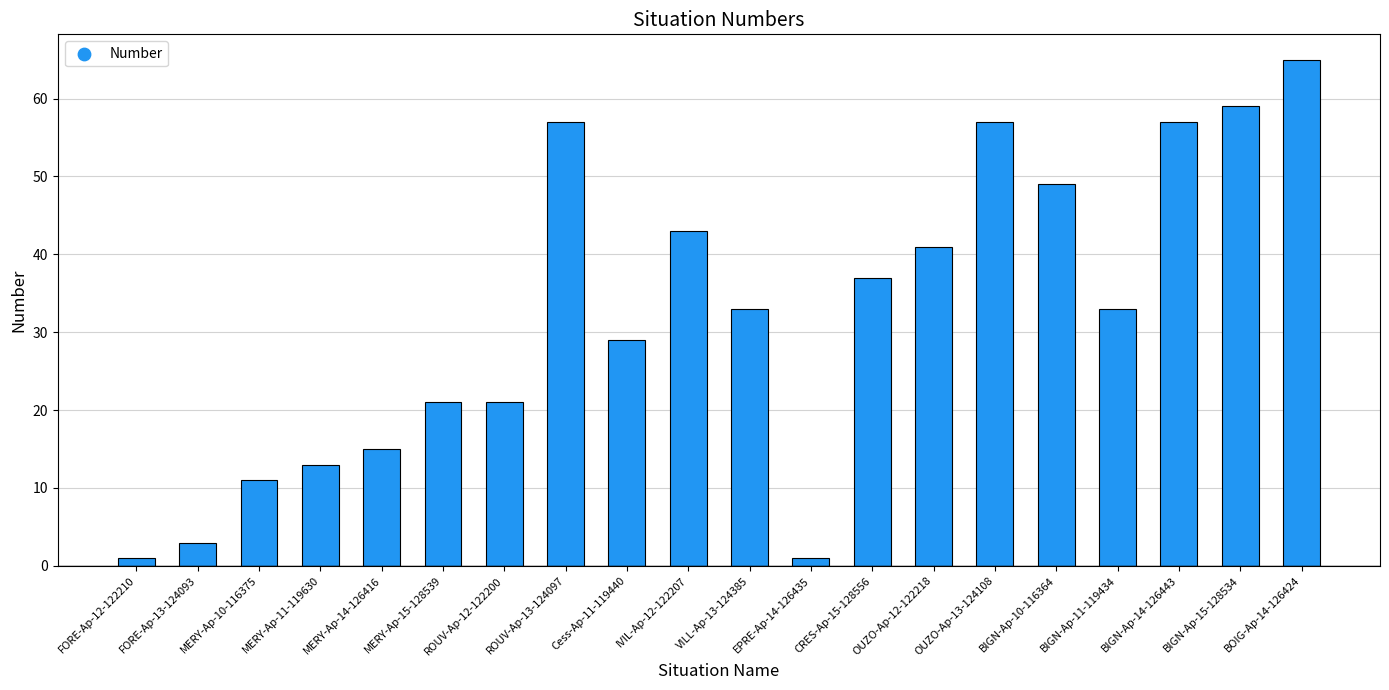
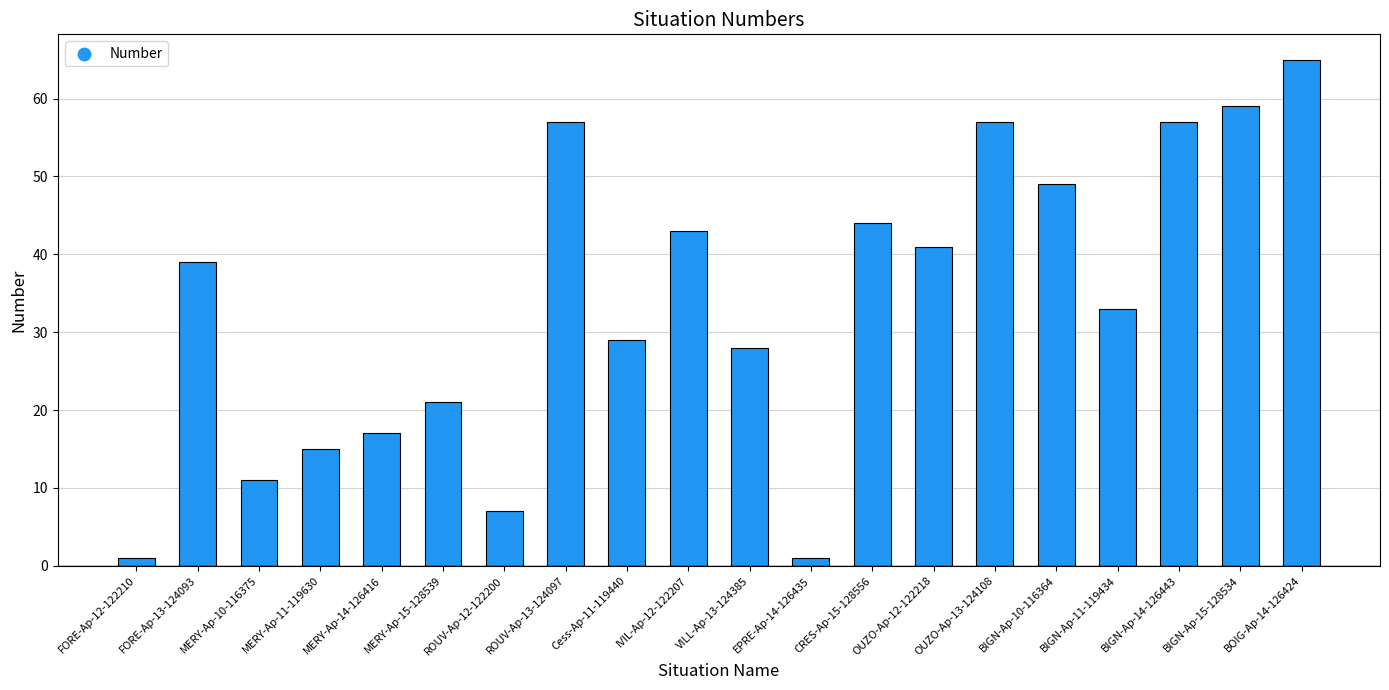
FORE-Ap-13-124093: 3 -> 39
MERY-Ap-11-119630: 13 -> 15
MERY-Ap-14-126416: 15 -> 17
ROUV-Ap-12-122200: 21 -> 7
VILL-Ap-13-124385: 33 -> 28
CRES-Ap-15-128556: 37 -> 44
